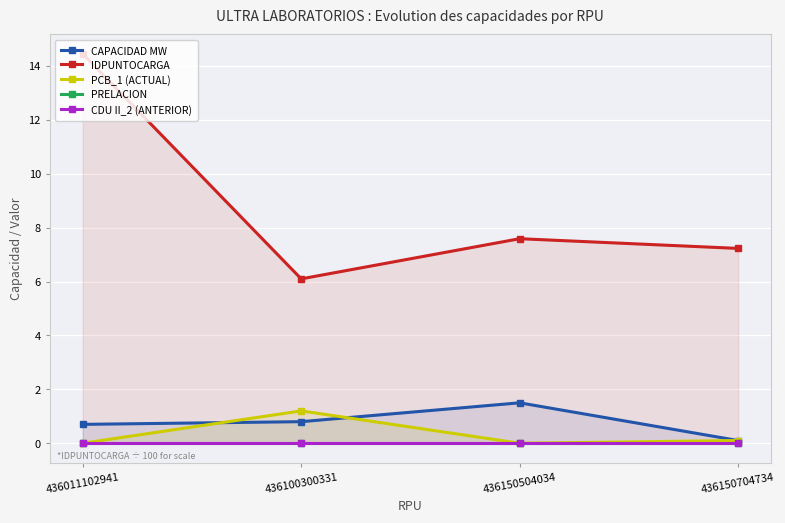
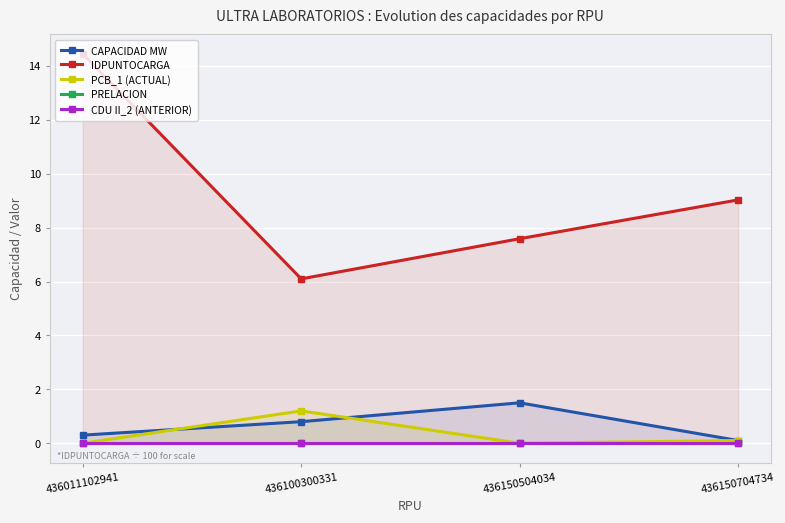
CAPACIDAD MW, 436011102941: 0.7 -> 0.3
IDPUNTOCARGA, 436150704734: 7.2 -> 9.0
